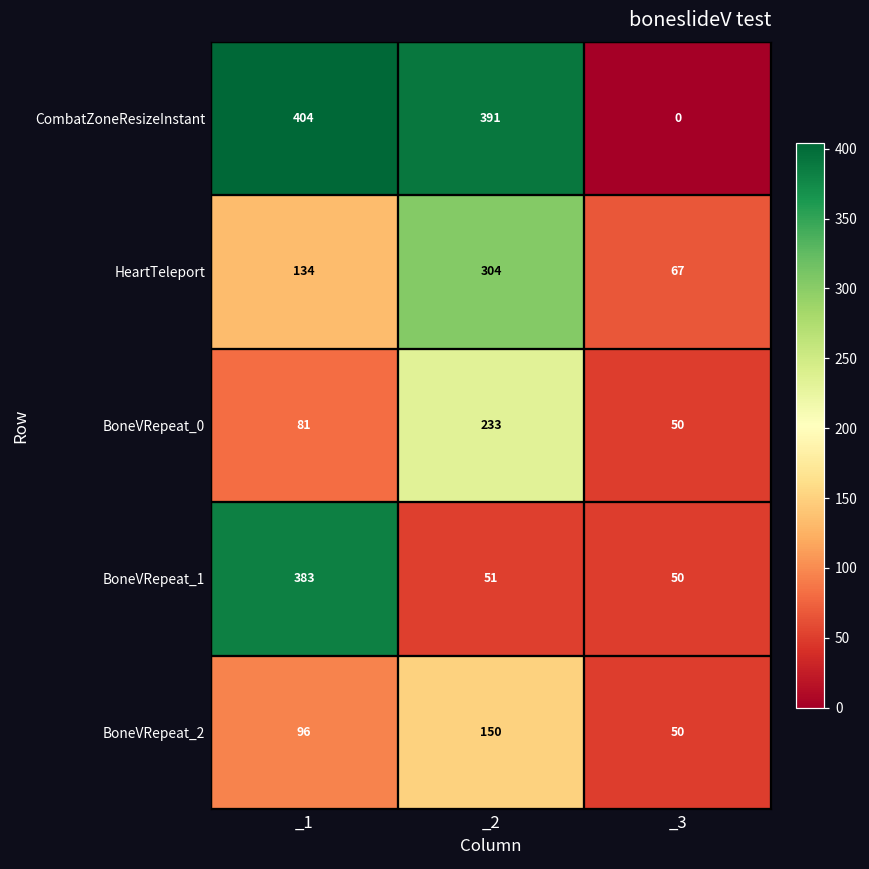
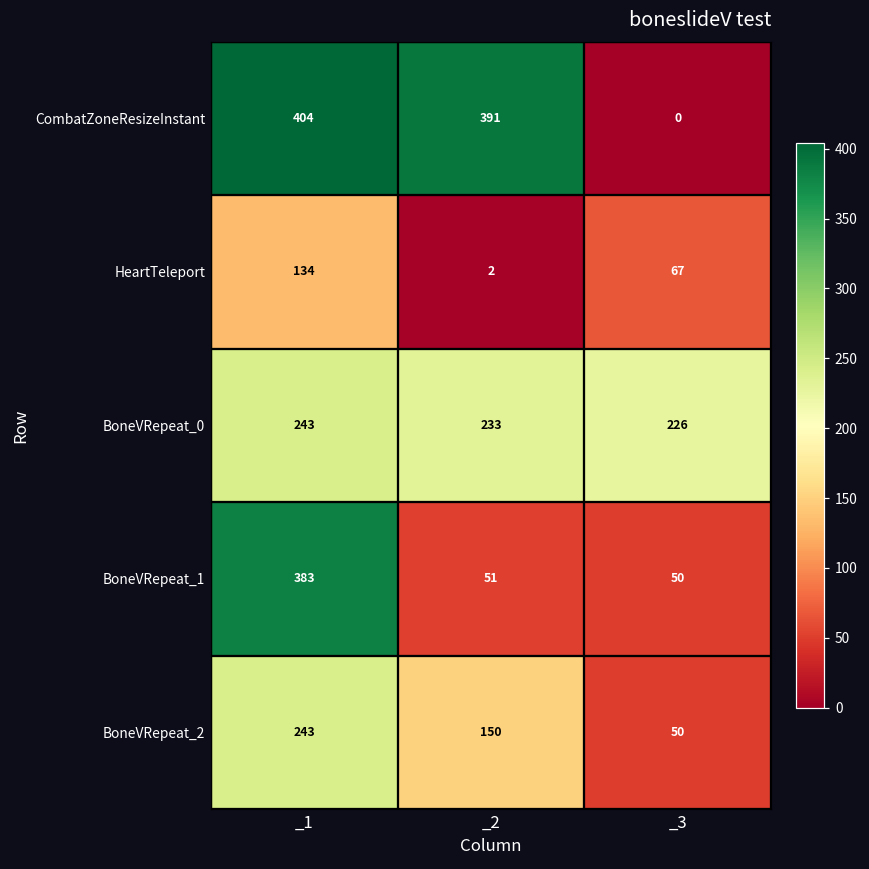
HeartTeleport, _2: 304 -> 2
BoneVRepeat_0, _1: 81 -> 243
BoneVRepeat_0, _3: 50 -> 226
BoneVRepeat_2, _1: 96 -> 243
